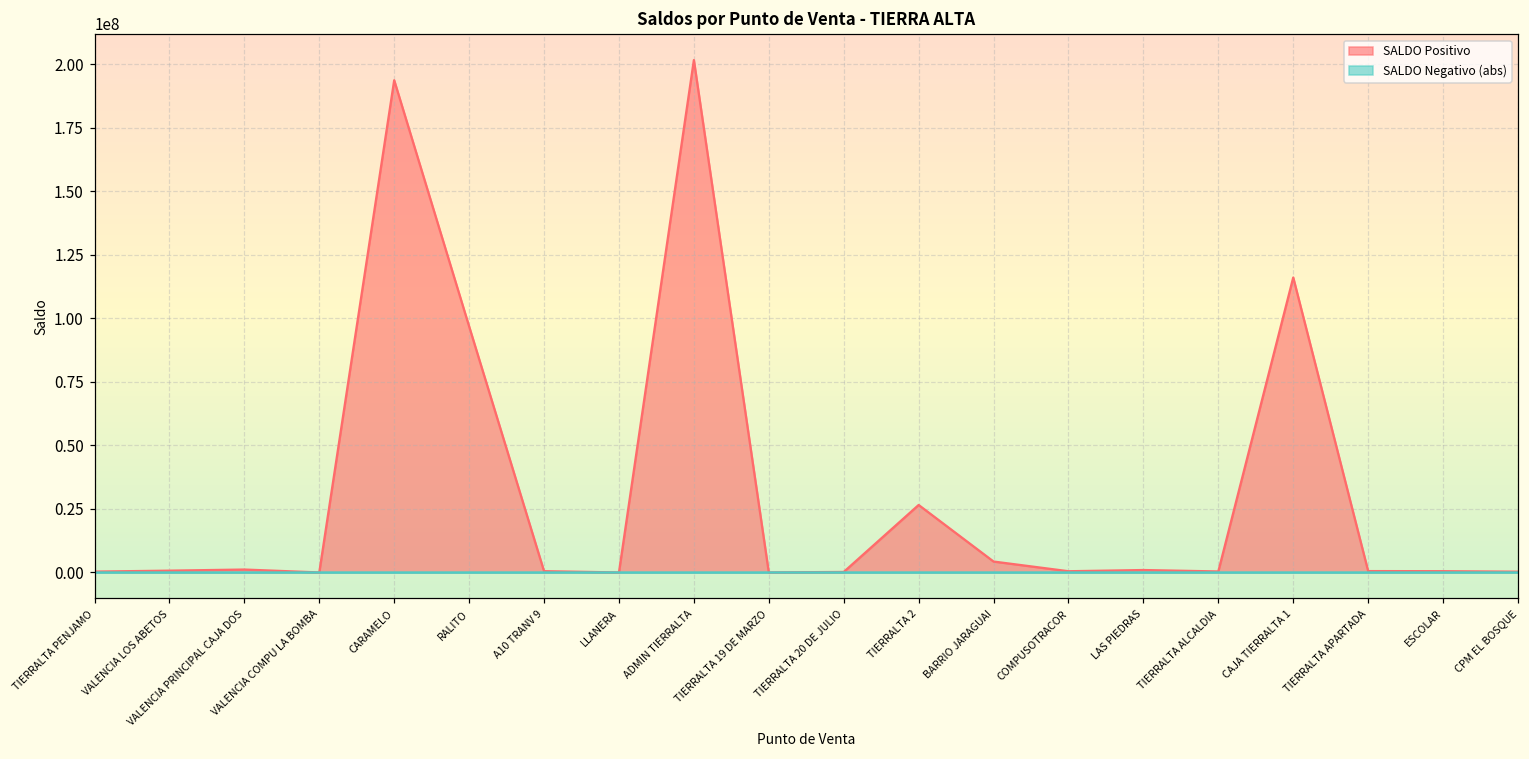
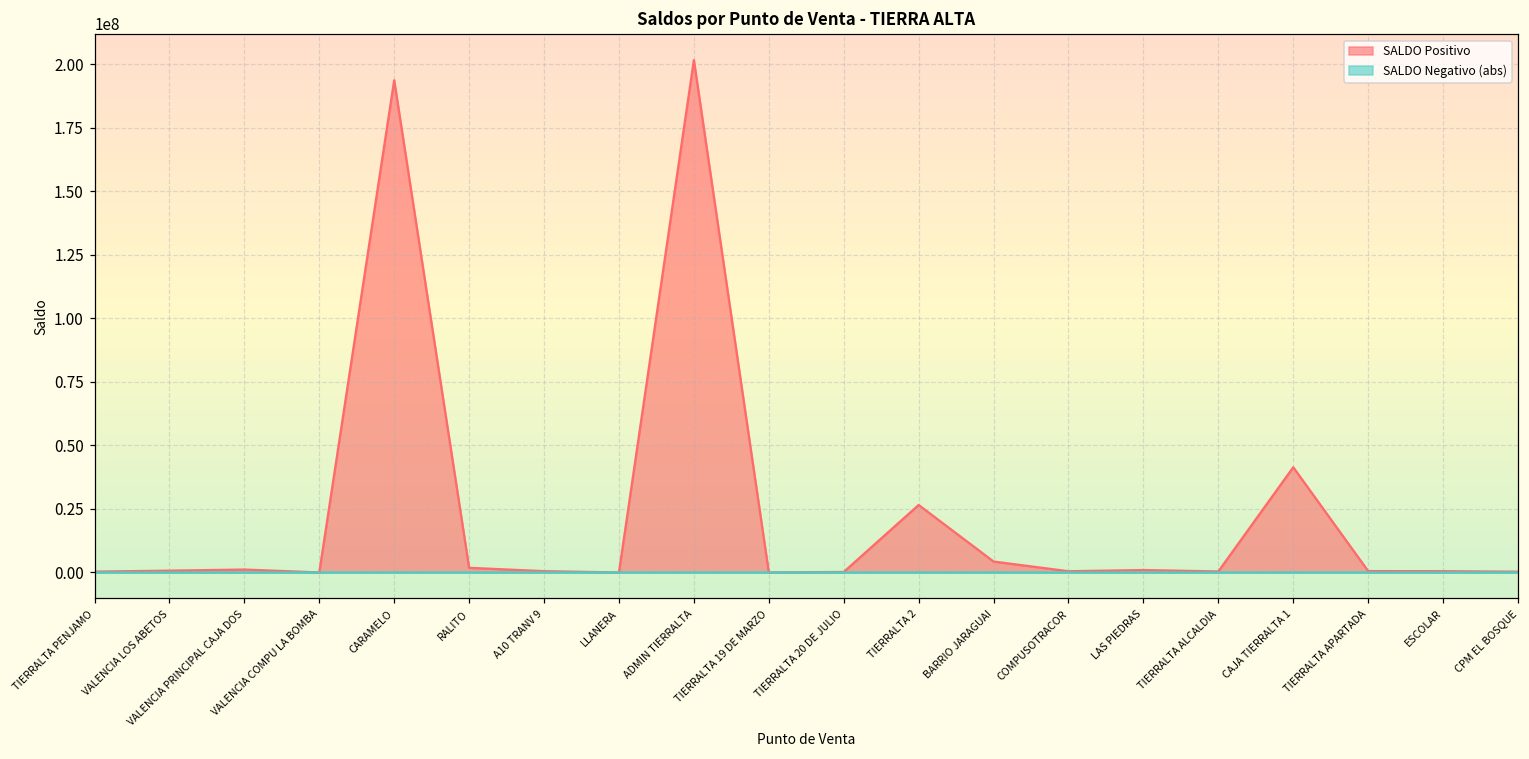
SALDO Positivo, RALITO: 97000000 -> 2000000
SALDO Positivo, CAJA TIERRALTA 1: 116000000 -> 41000000
